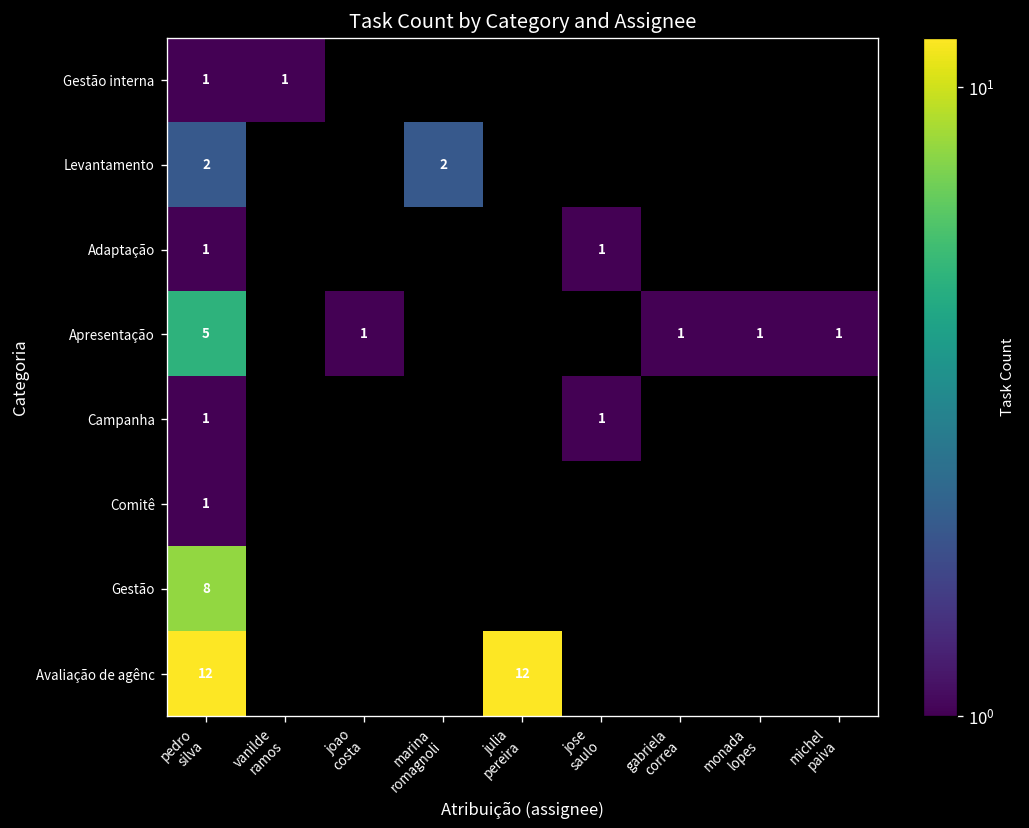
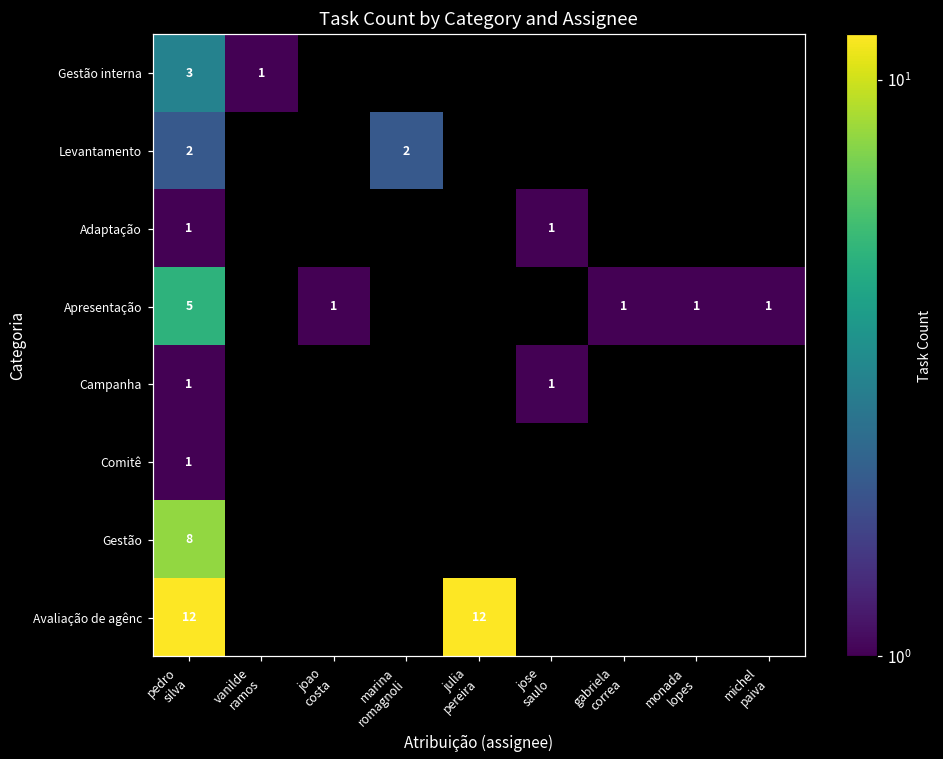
Gestão interna, pedro silva: 1 -> 3
